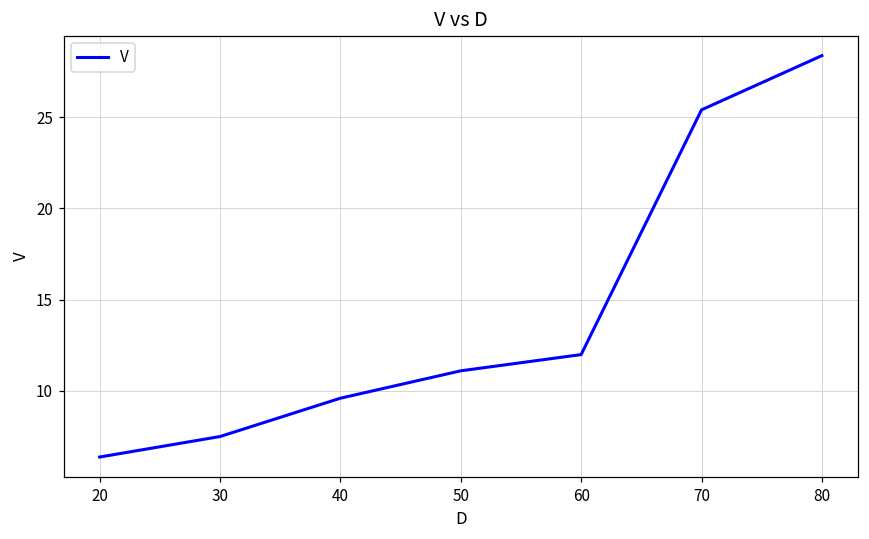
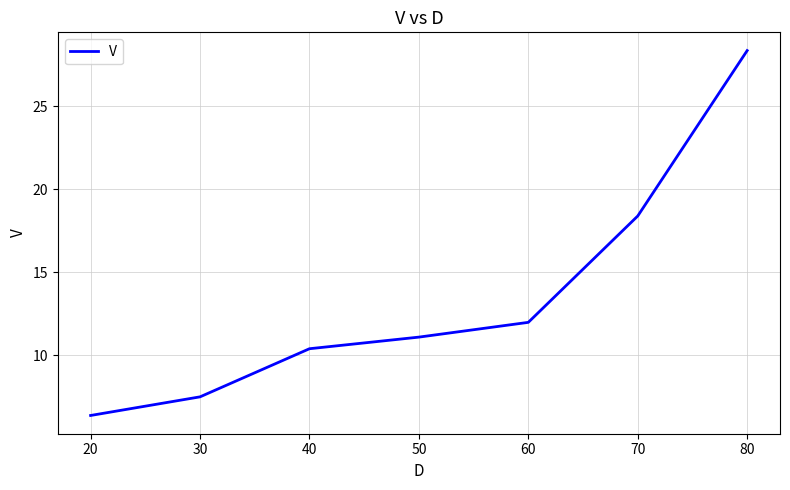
40: 9.6 -> 10.4
70: 25.4 -> 18.4
